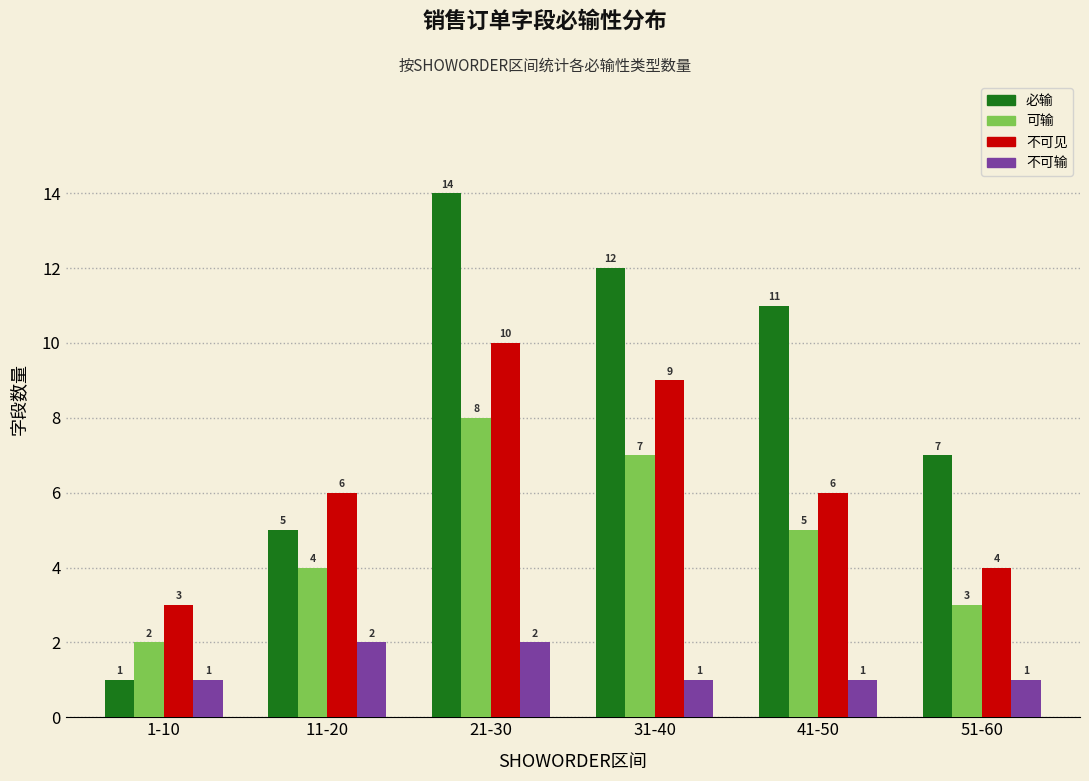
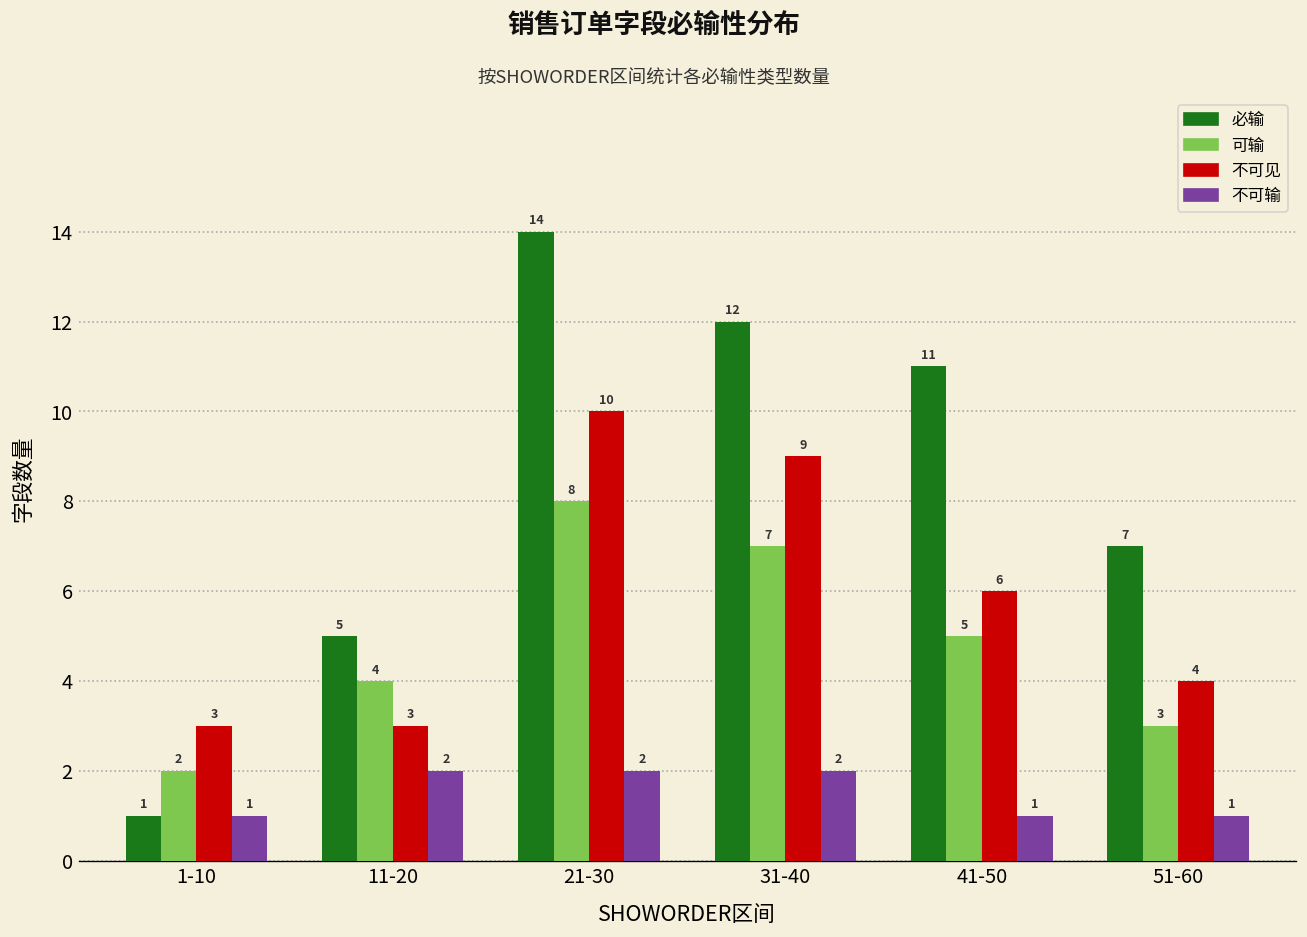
不可见, 11-20: 6 -> 3
不可输, 31-40: 1 -> 2
